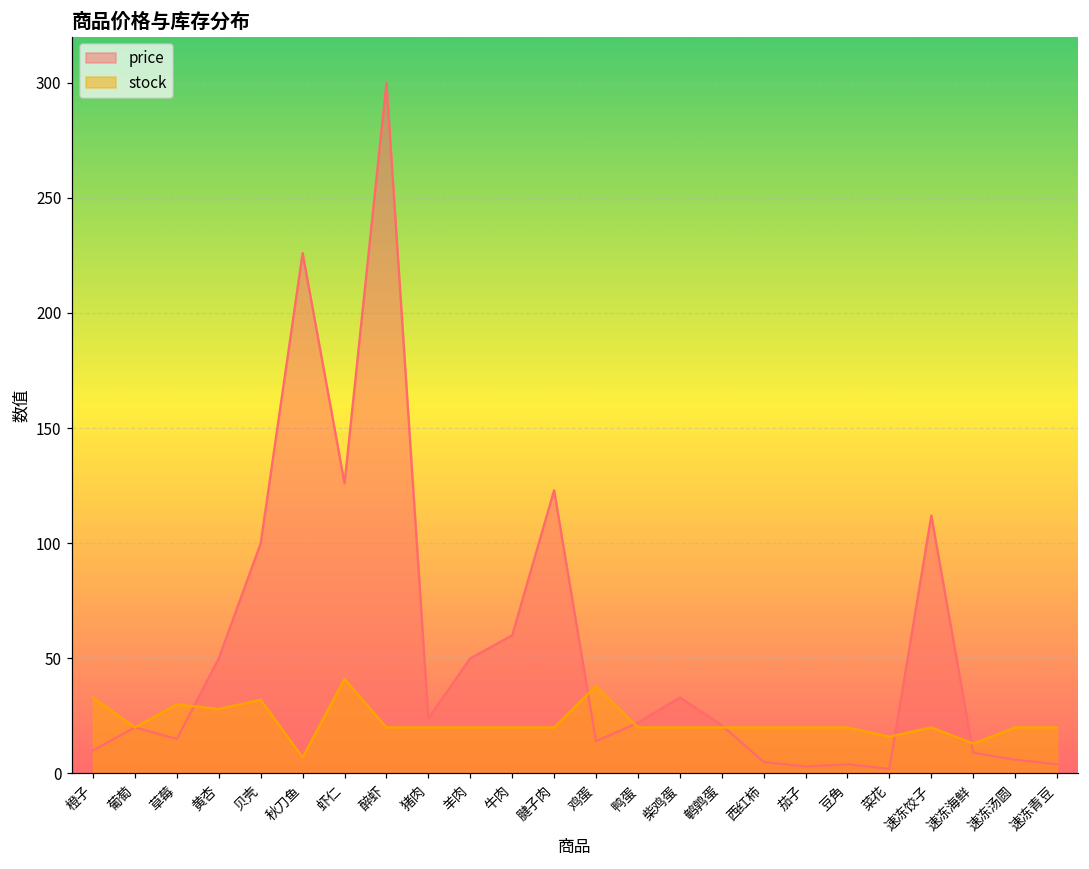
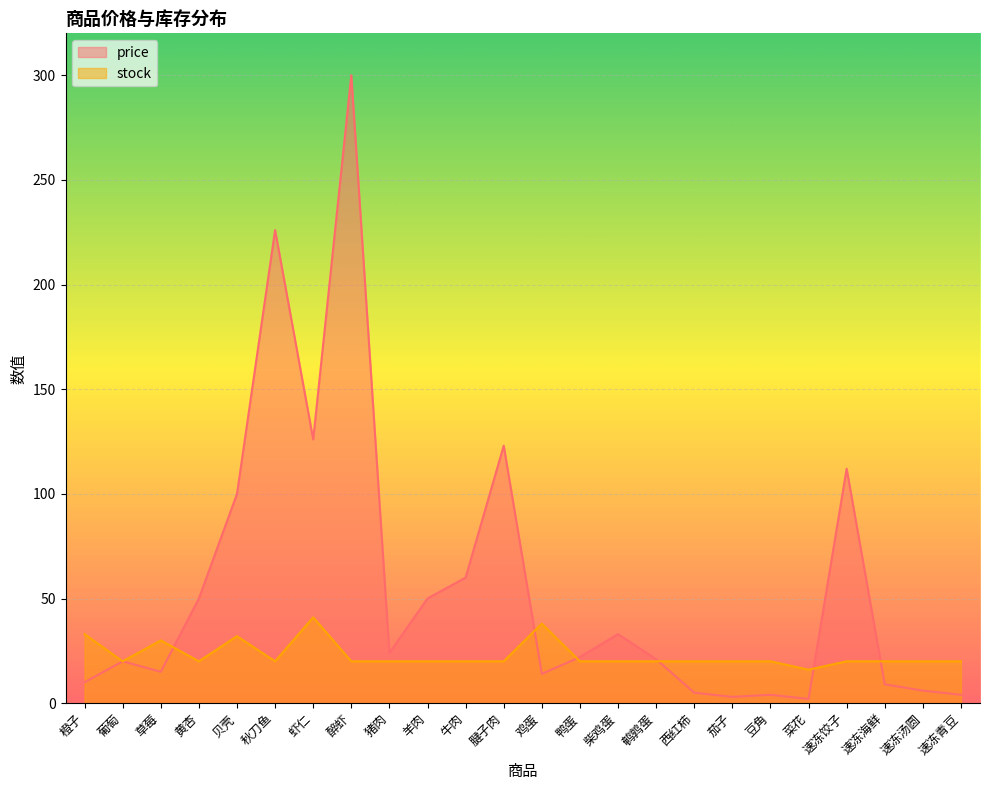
stock, 黄杏: 28 -> 20
stock, 秋刀鱼: 7 -> 20
stock, 速冻海鲜: 13 -> 20
